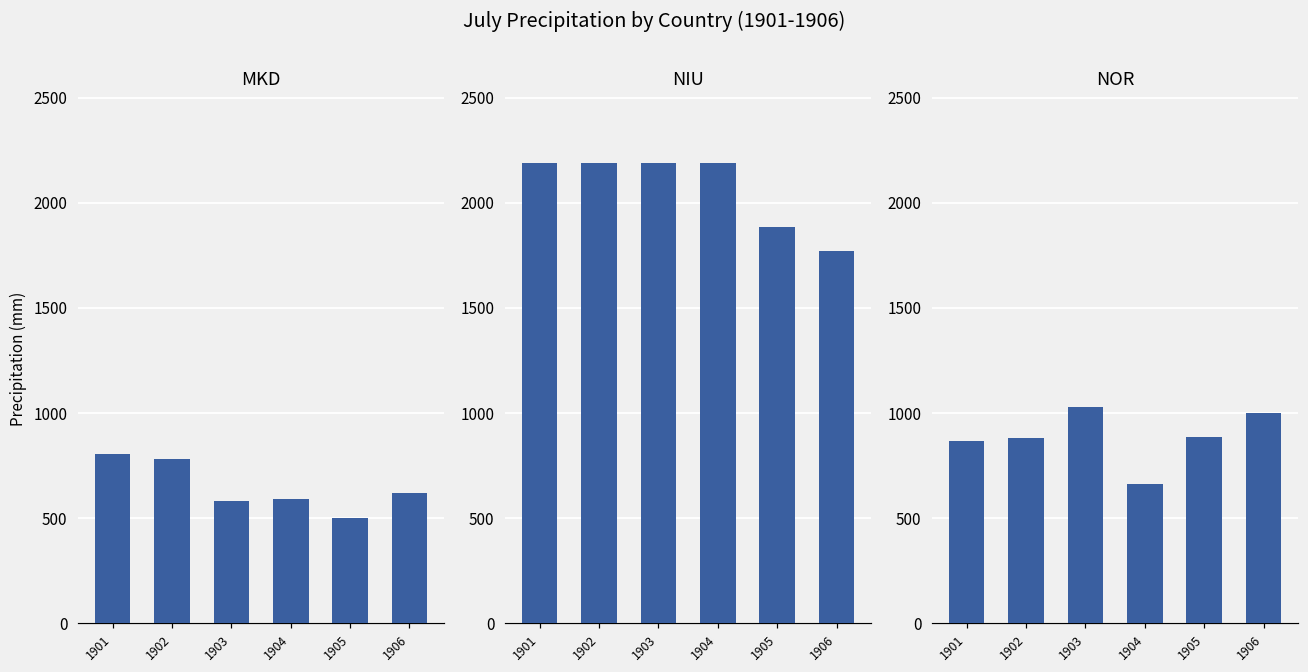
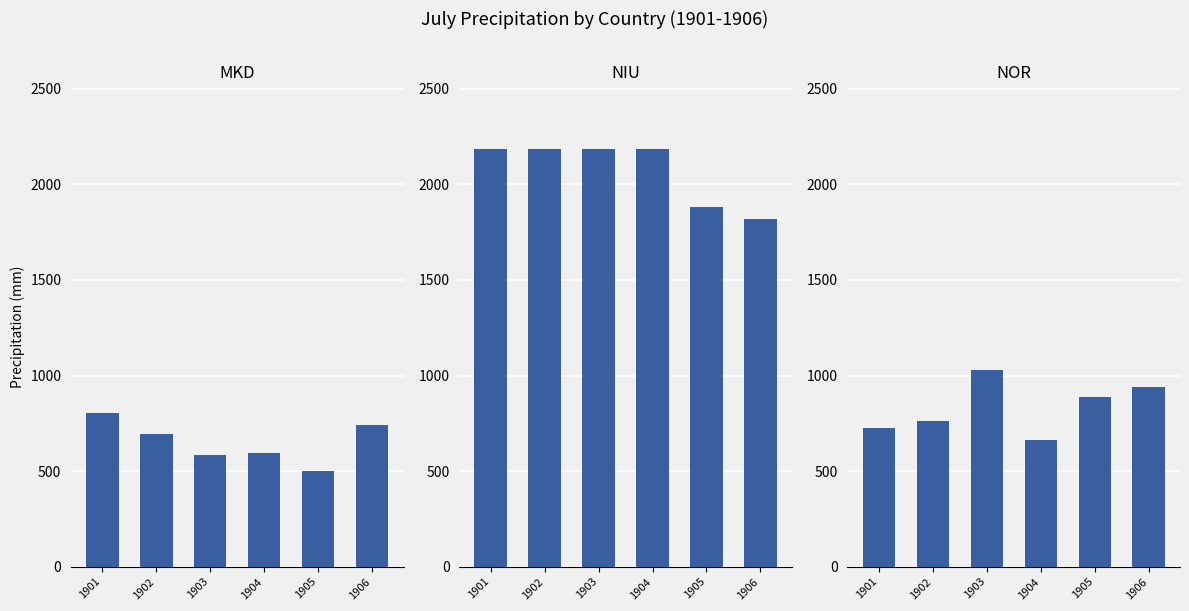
MKD, 1902: 780 -> 690
MKD, 1906: 620 -> 740
NIU, 1906: 1770 -> 1820
NOR, 1901: 870 -> 720
NOR, 1902: 880 -> 760
NOR, 1906: 1000 -> 940
